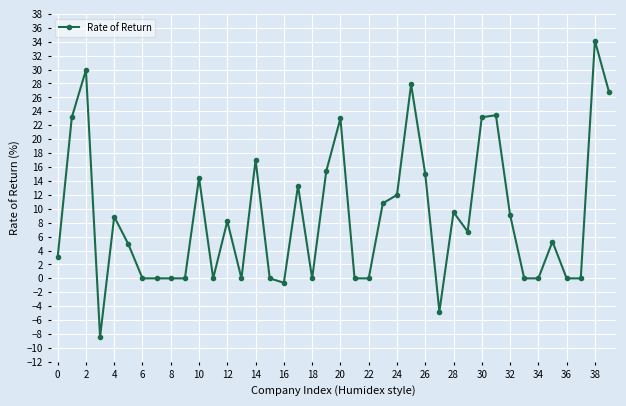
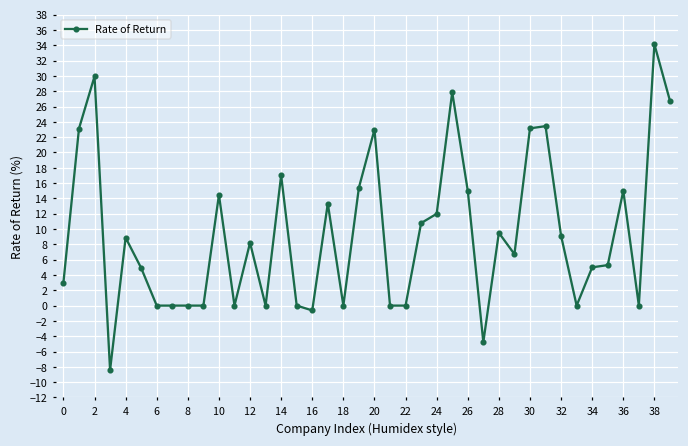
34: 0 -> 5
36: 0 -> 15
